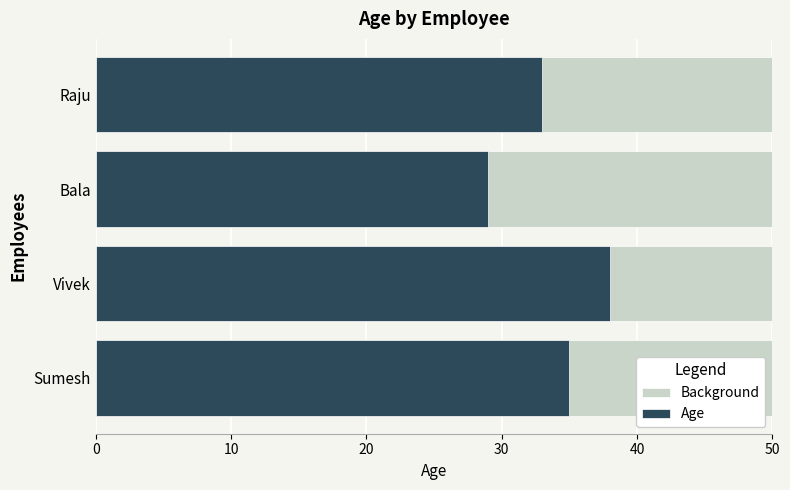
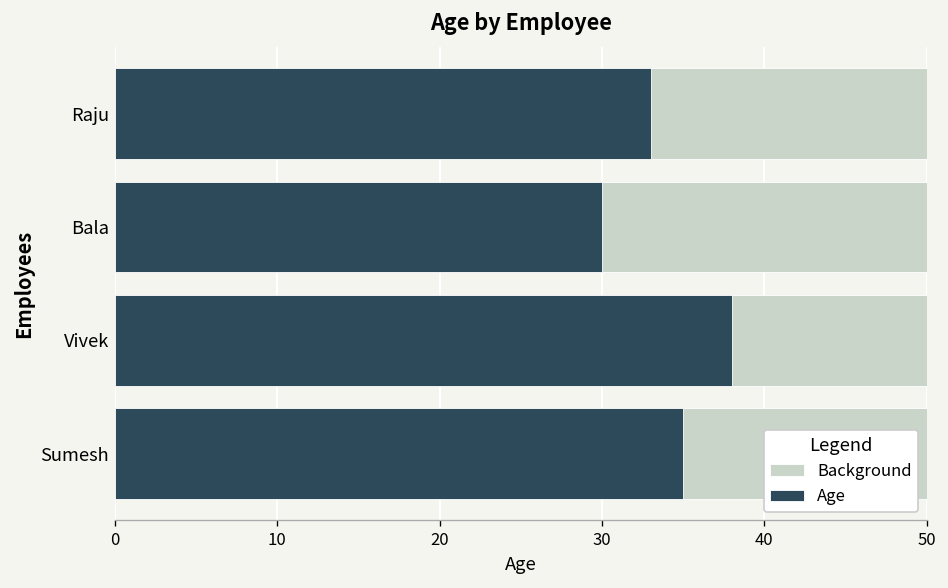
Age, Bala: 29 -> 30
